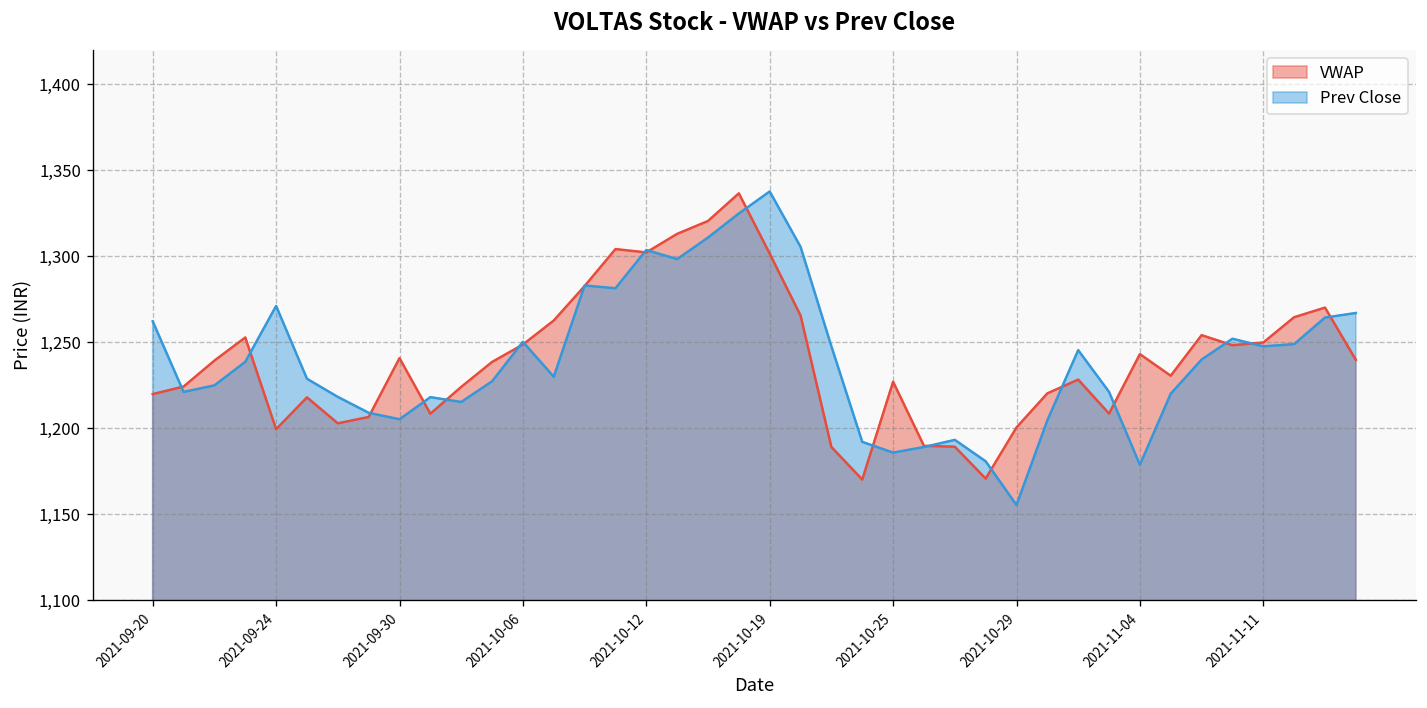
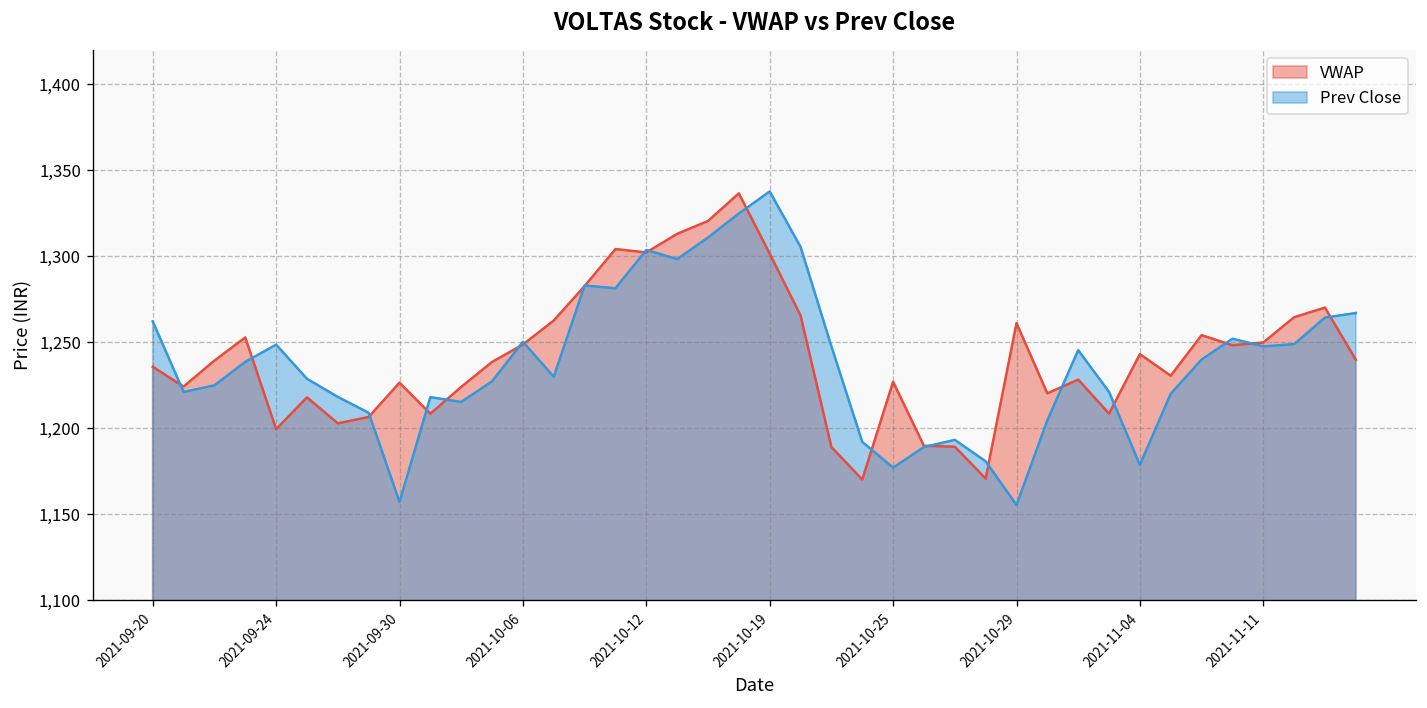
VWAP, 2021-09-20: 1,220 -> 1,236
Prev Close, 2021-09-24: 1,271 -> 1,249
VWAP, 2021-09-30: 1,241 -> 1,226
Prev Close, 2021-09-30: 1,205 -> 1,157
Prev Close, 2021-10-25: 1,186 -> 1,177
VWAP, 2021-10-29: 1,200 -> 1,261
